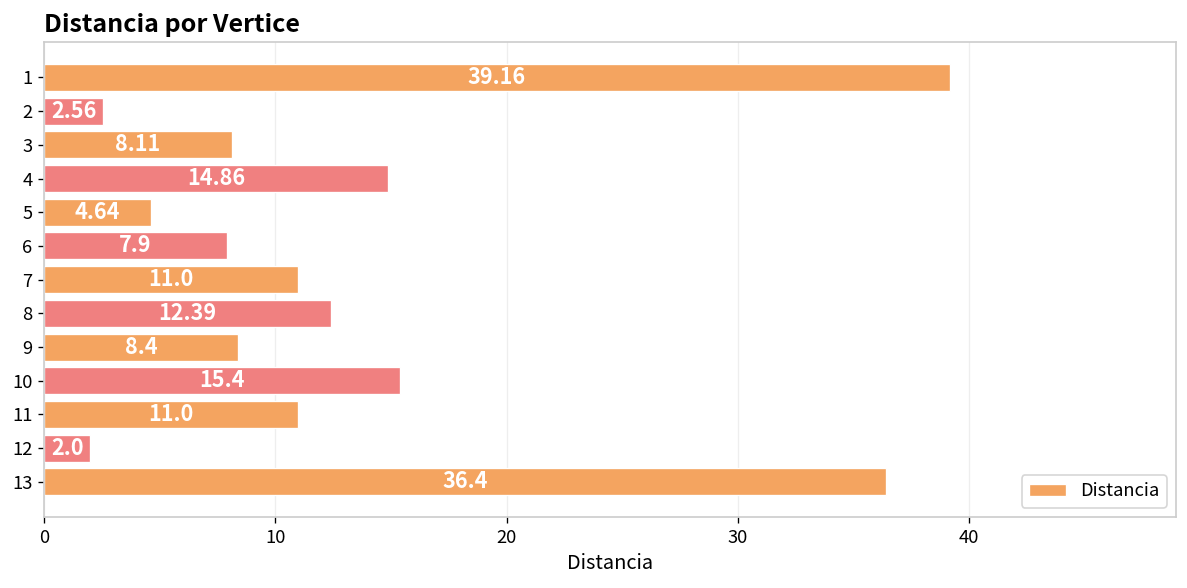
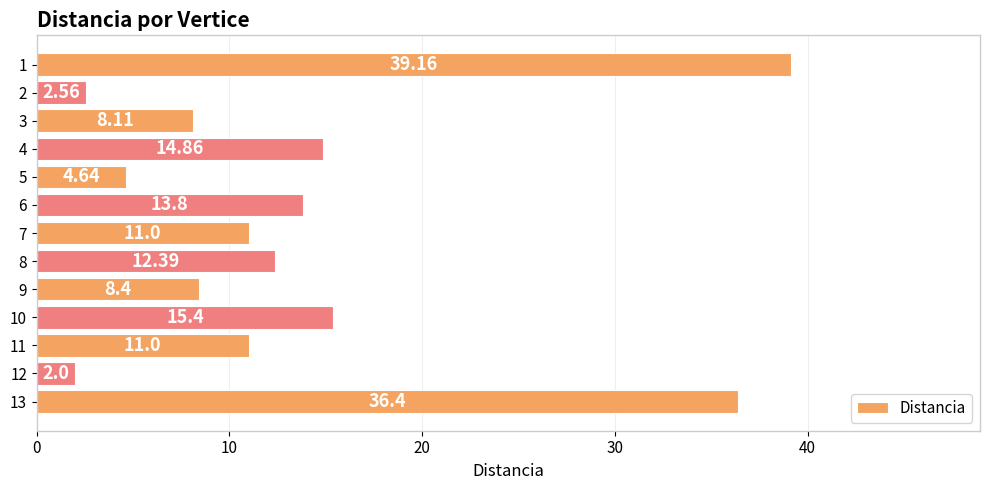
6: 7.9 -> 13.8
